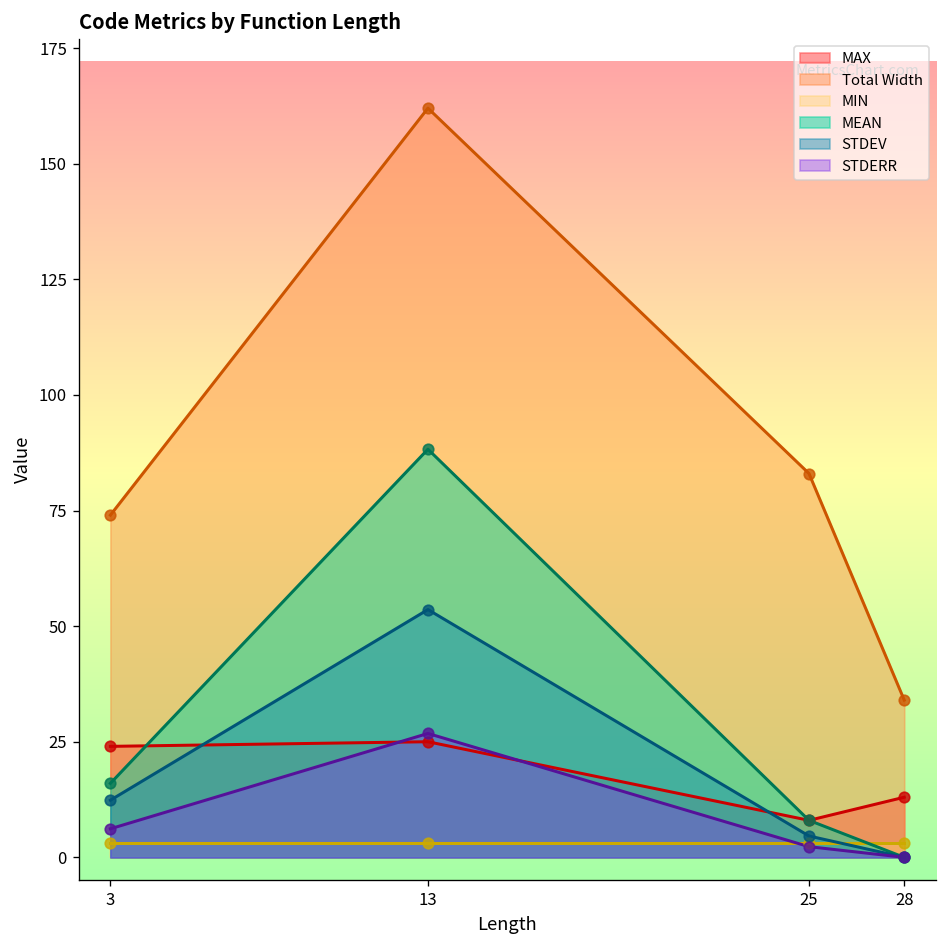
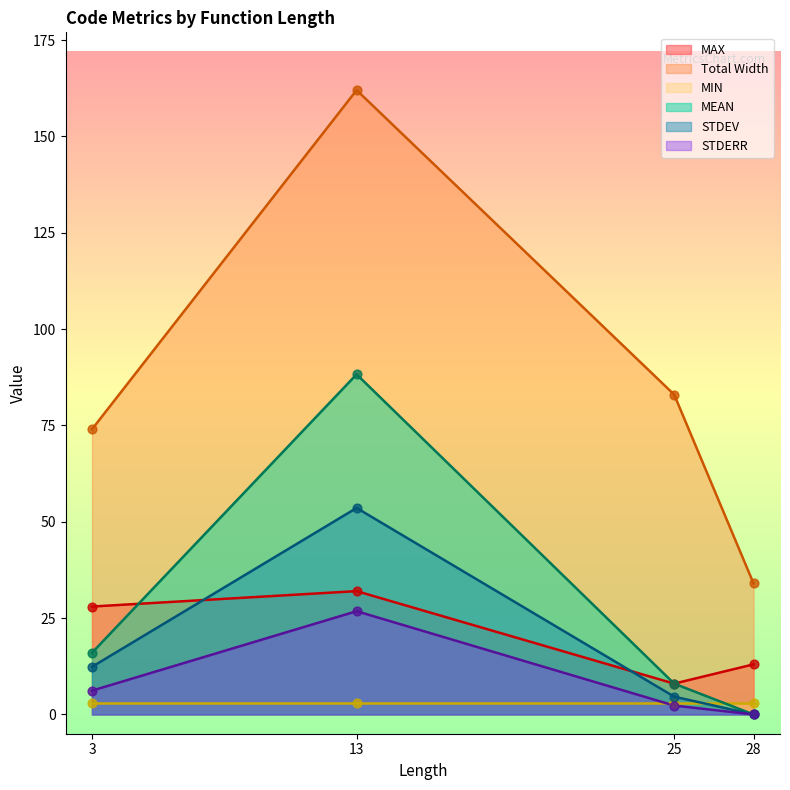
MAX, 3: 24 -> 28
MAX, 13: 25 -> 32
